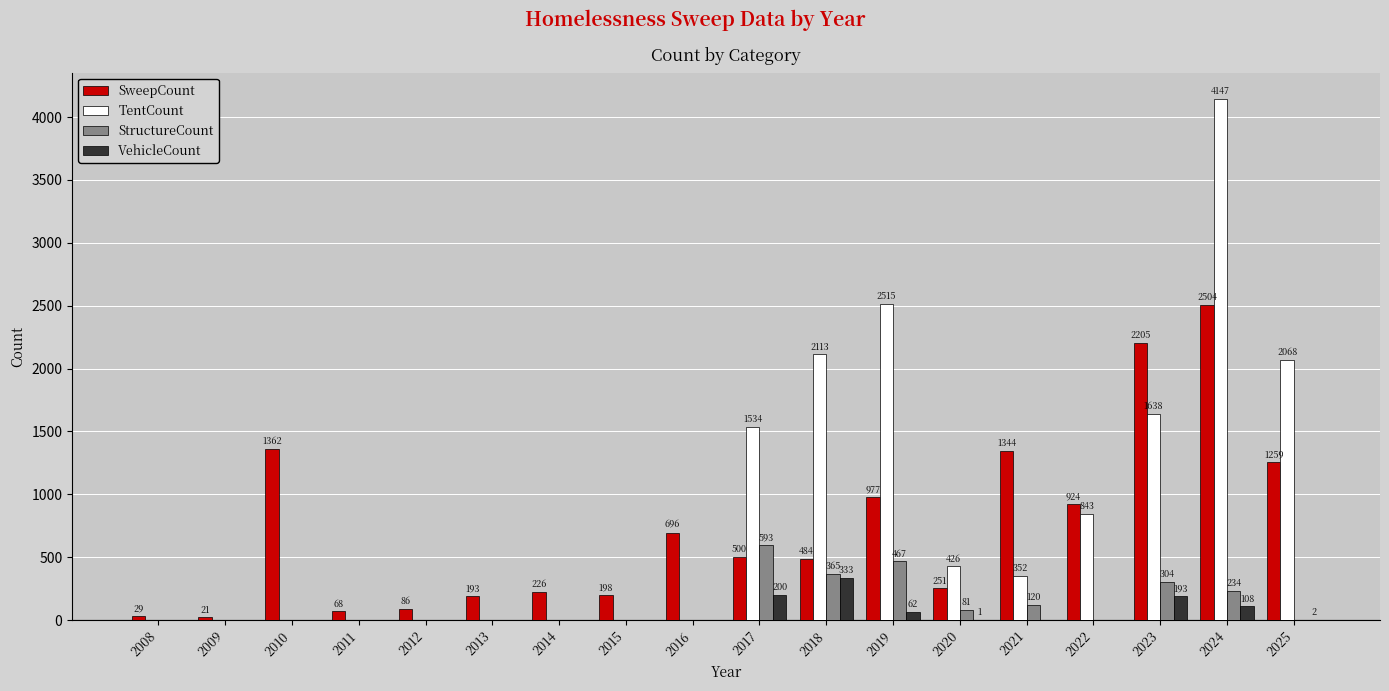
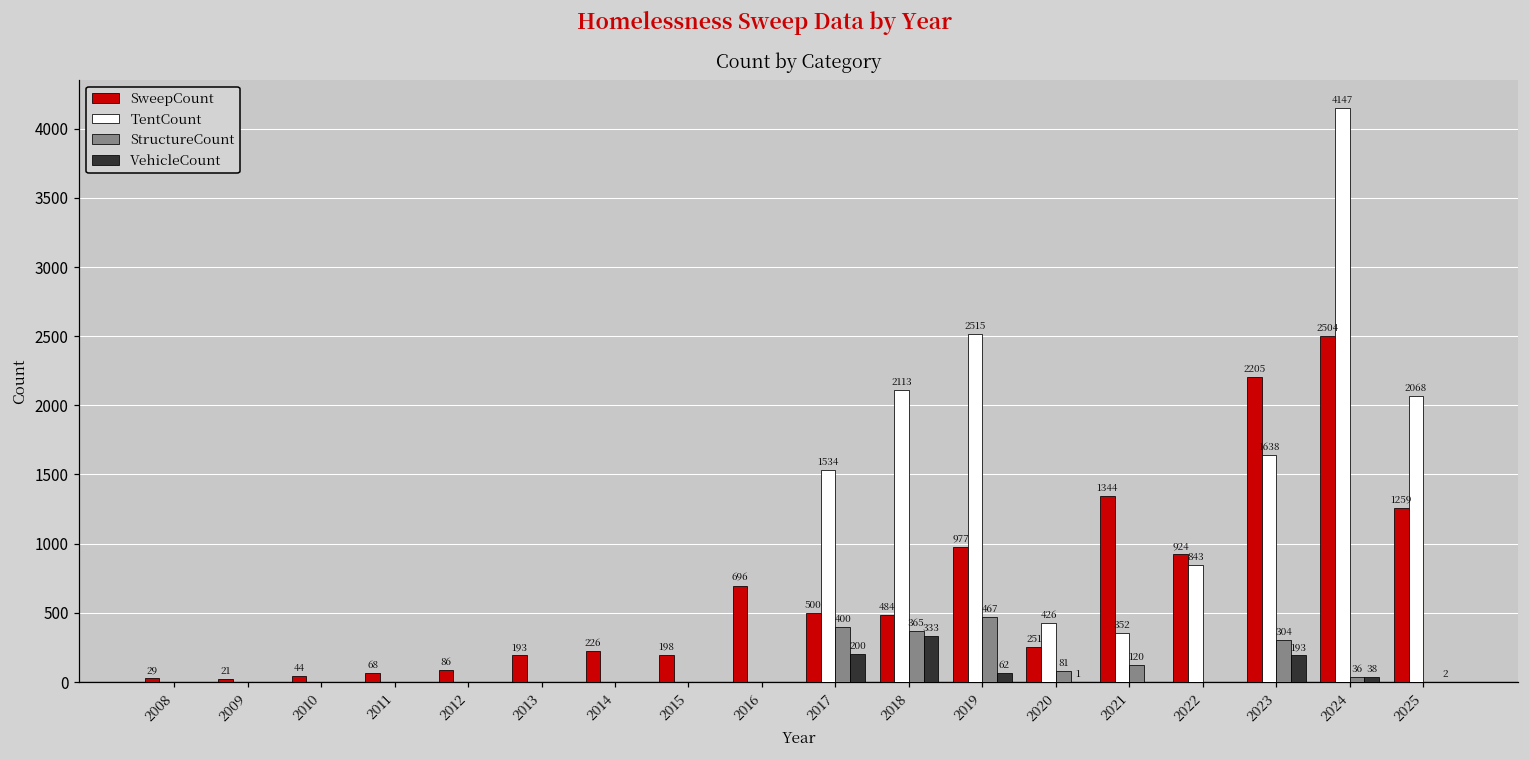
SweepCount, 2010: 1362 -> 44
StructureCount, 2017: 593 -> 400
StructureCount, 2024: 234 -> 36
VehicleCount, 2024: 108 -> 38
